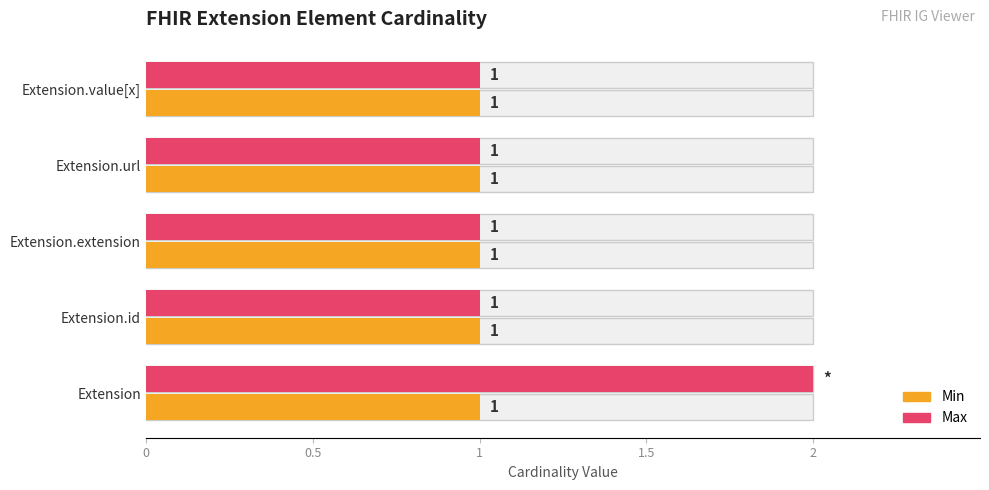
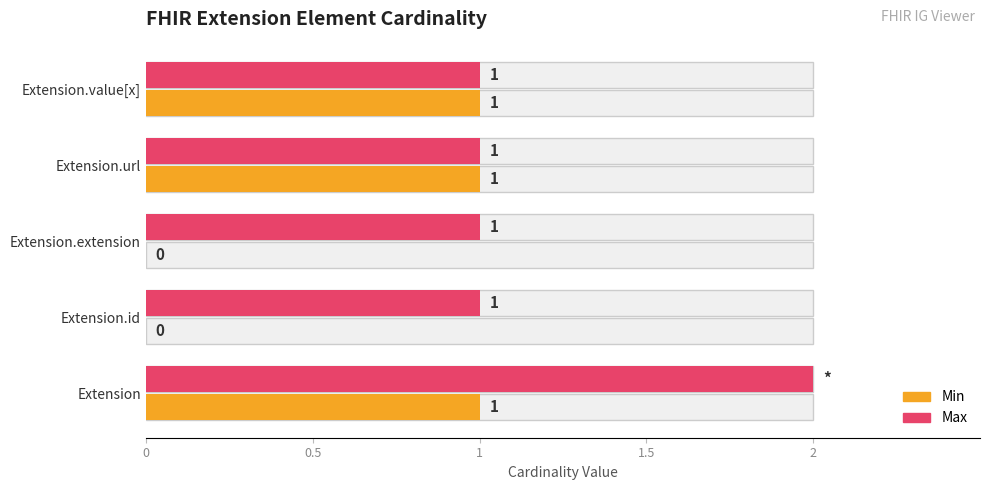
Min, Extension.extension: 1 -> 0
Min, Extension.id: 1 -> 0
